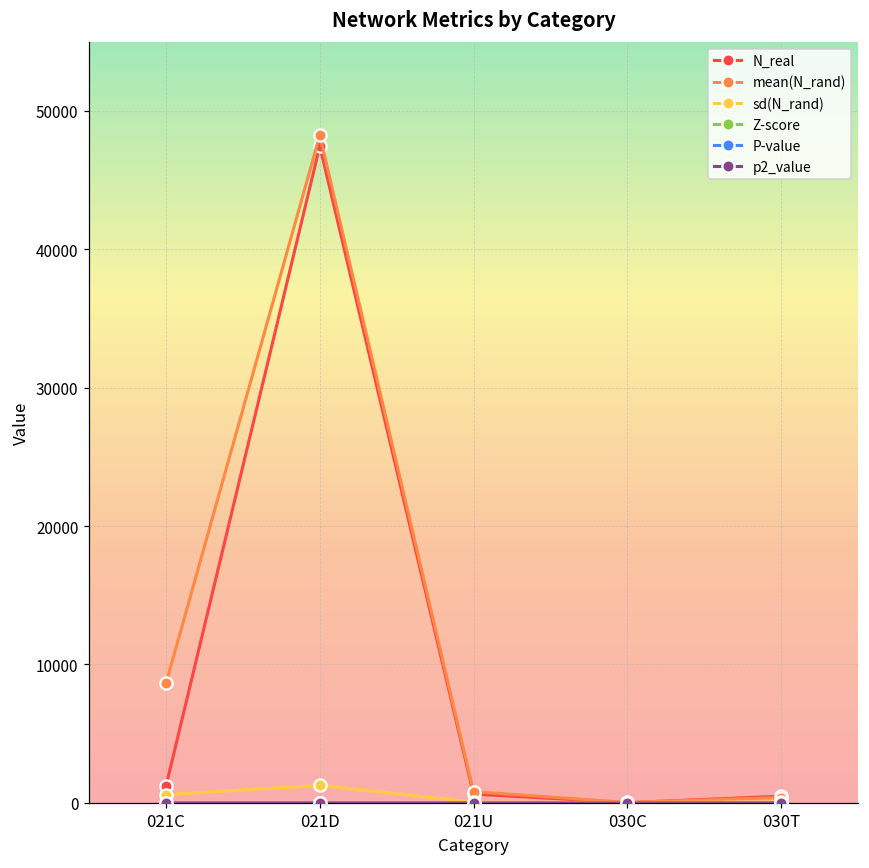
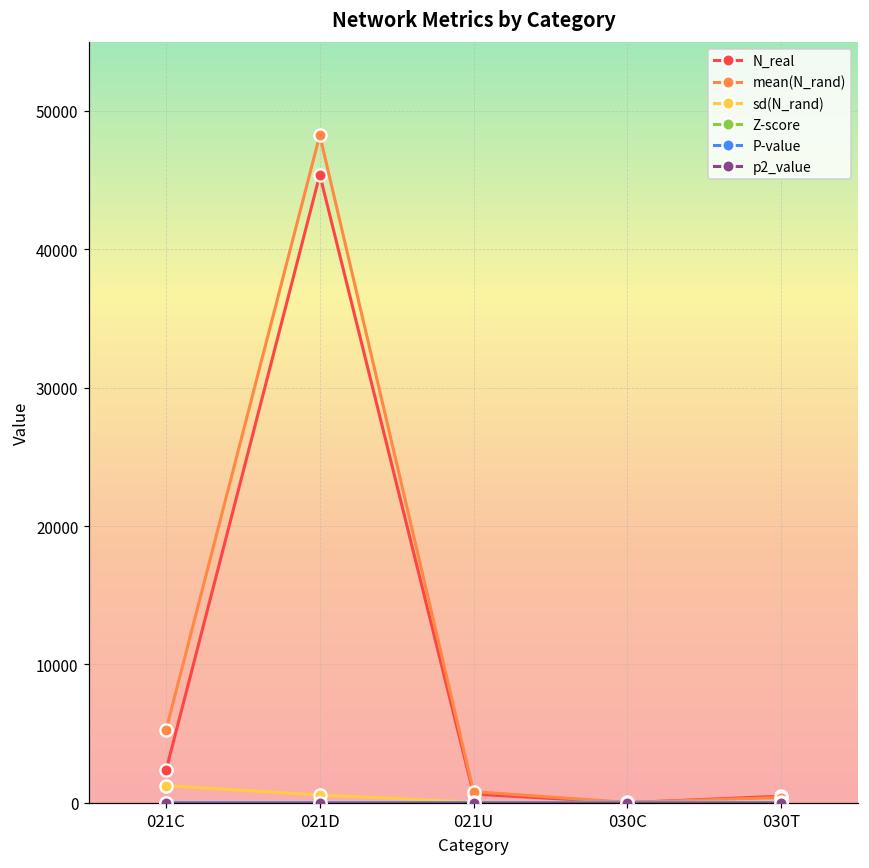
N_real, 021C: 1200 -> 2300
mean(N_rand), 021C: 8600 -> 5300
sd(N_rand), 021C: 600 -> 1200
N_real, 021D: 47500 -> 45400
sd(N_rand), 021D: 1300 -> 600
